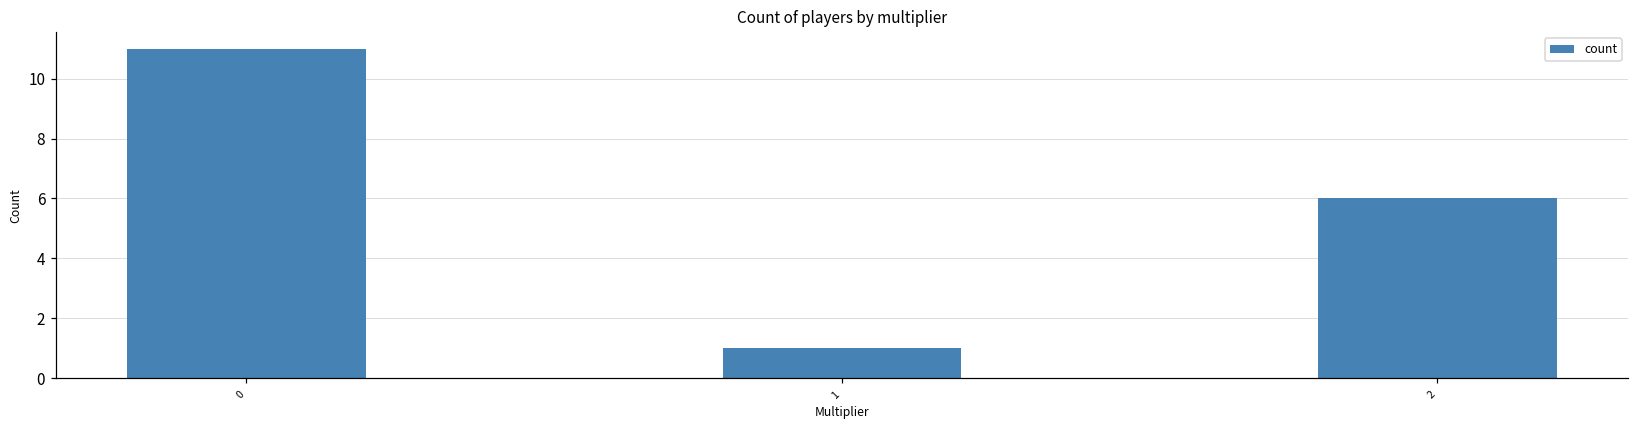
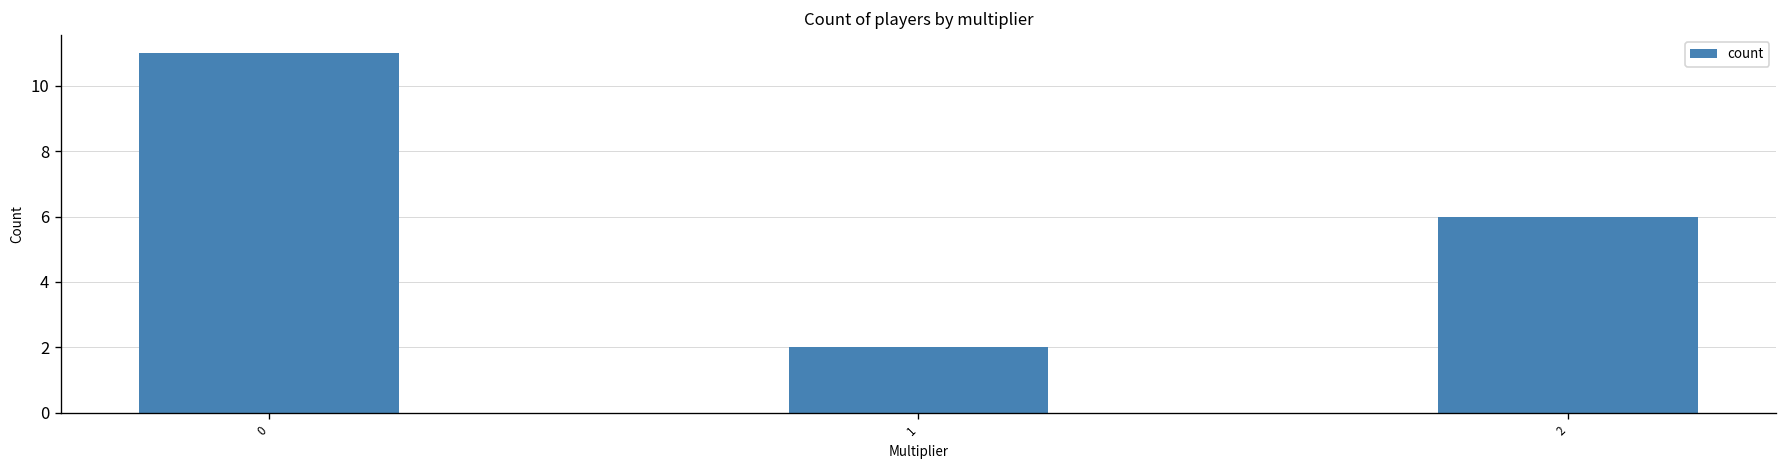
1: 1 -> 2
